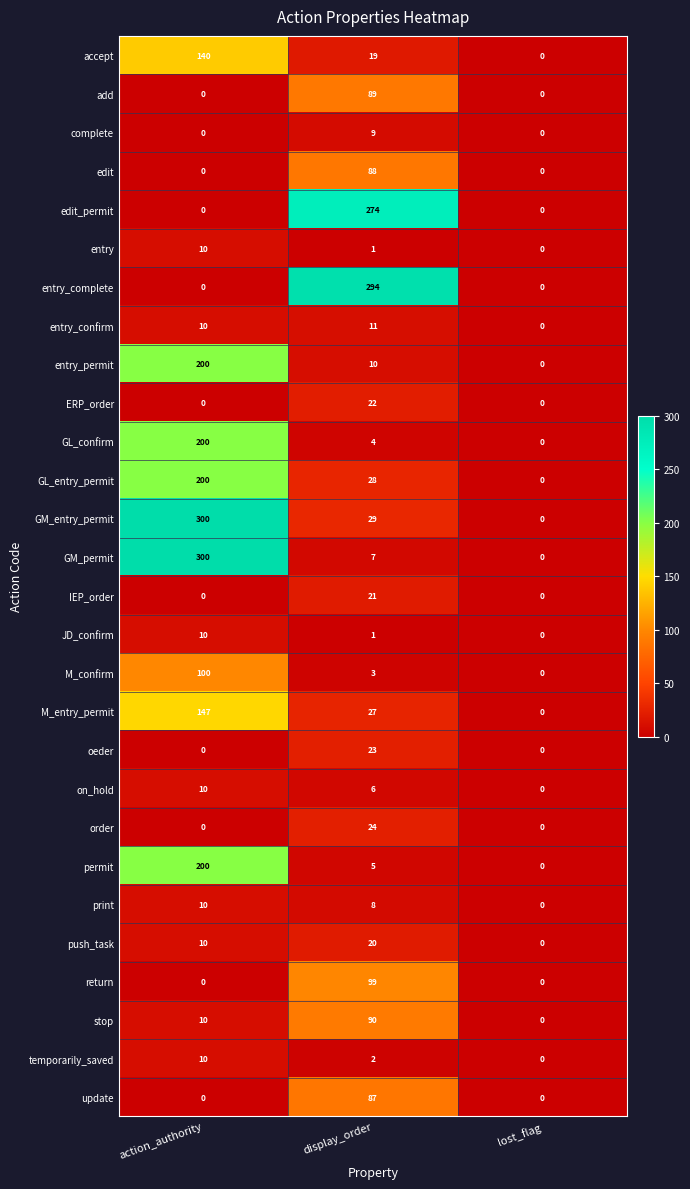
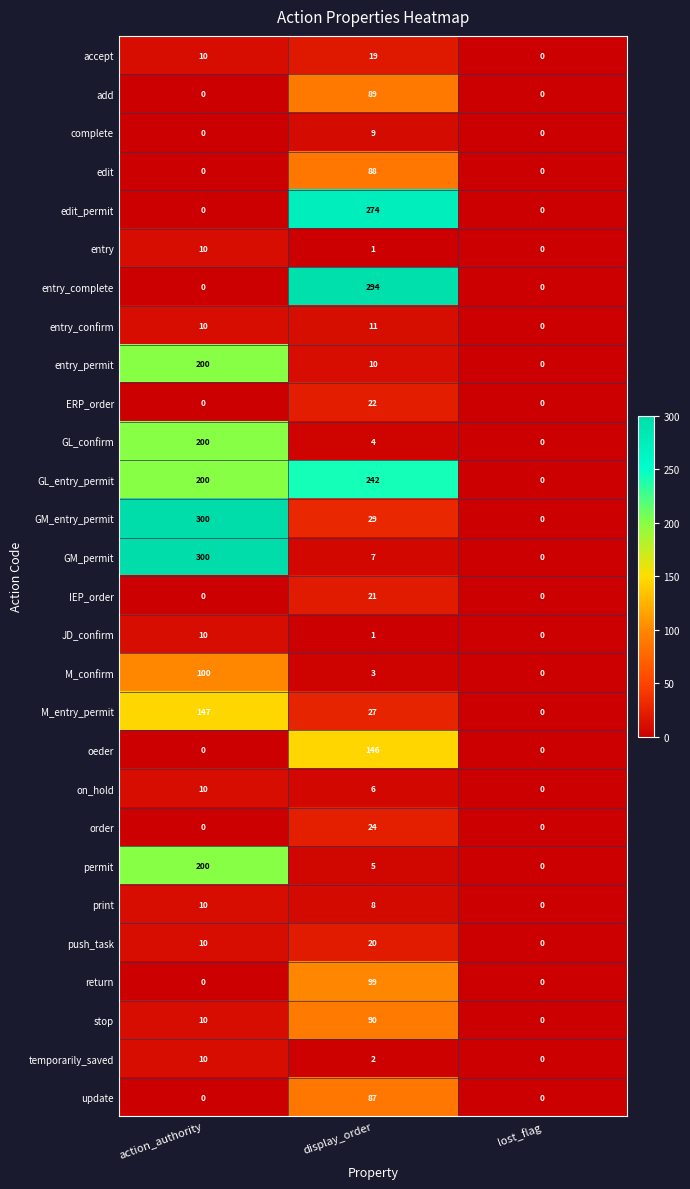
accept, action_authority: 140 -> 10
GL_entry_permit, display_order: 28 -> 242
oeder, display_order: 23 -> 146
